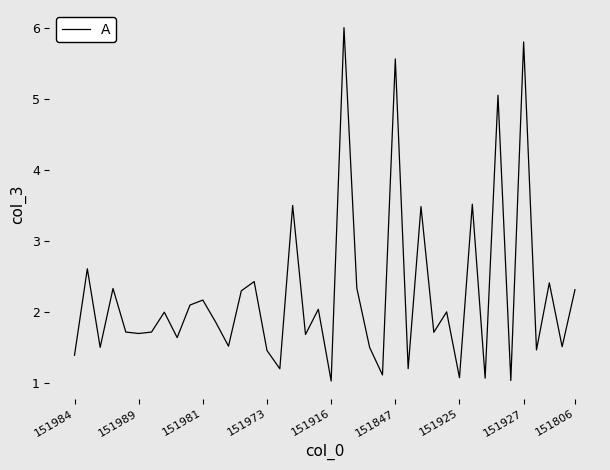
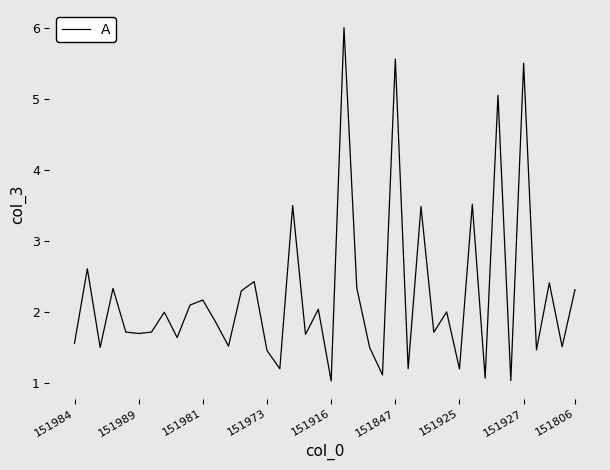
151984: 1.4 -> 1.6
151925: 1.1 -> 1.2
151927: 5.8 -> 5.5
